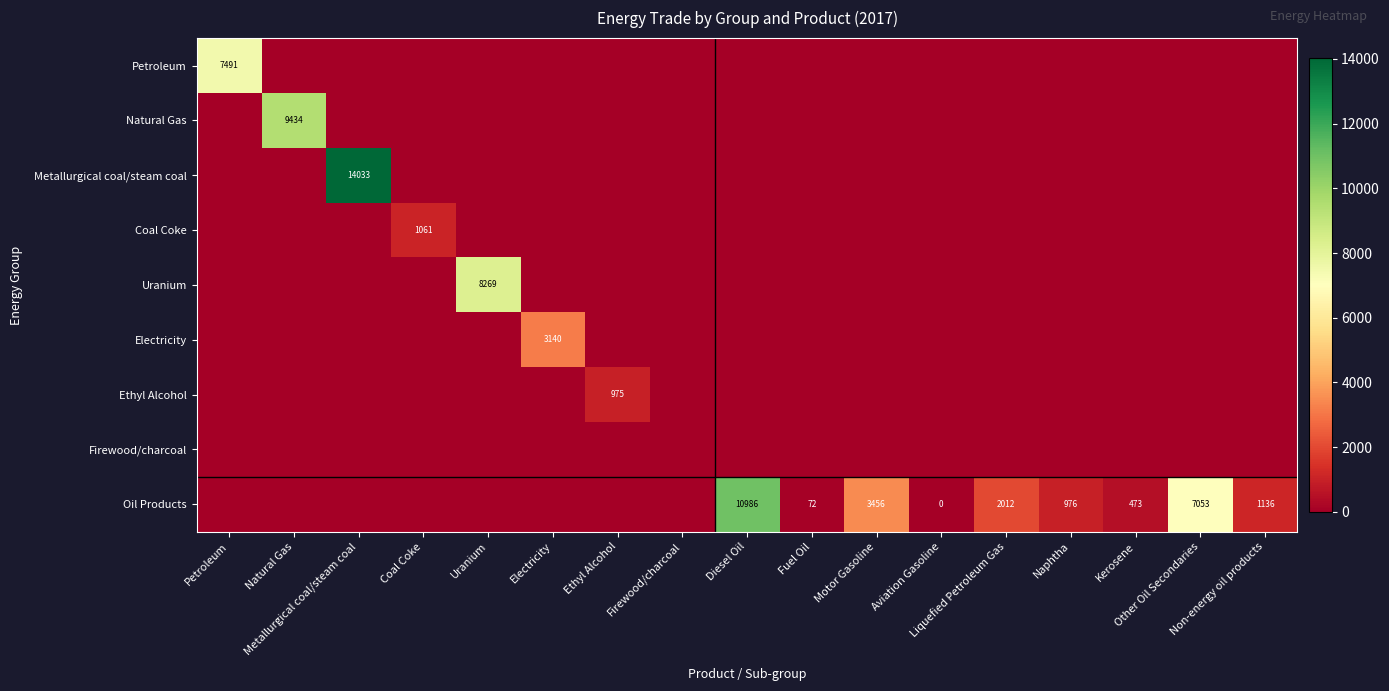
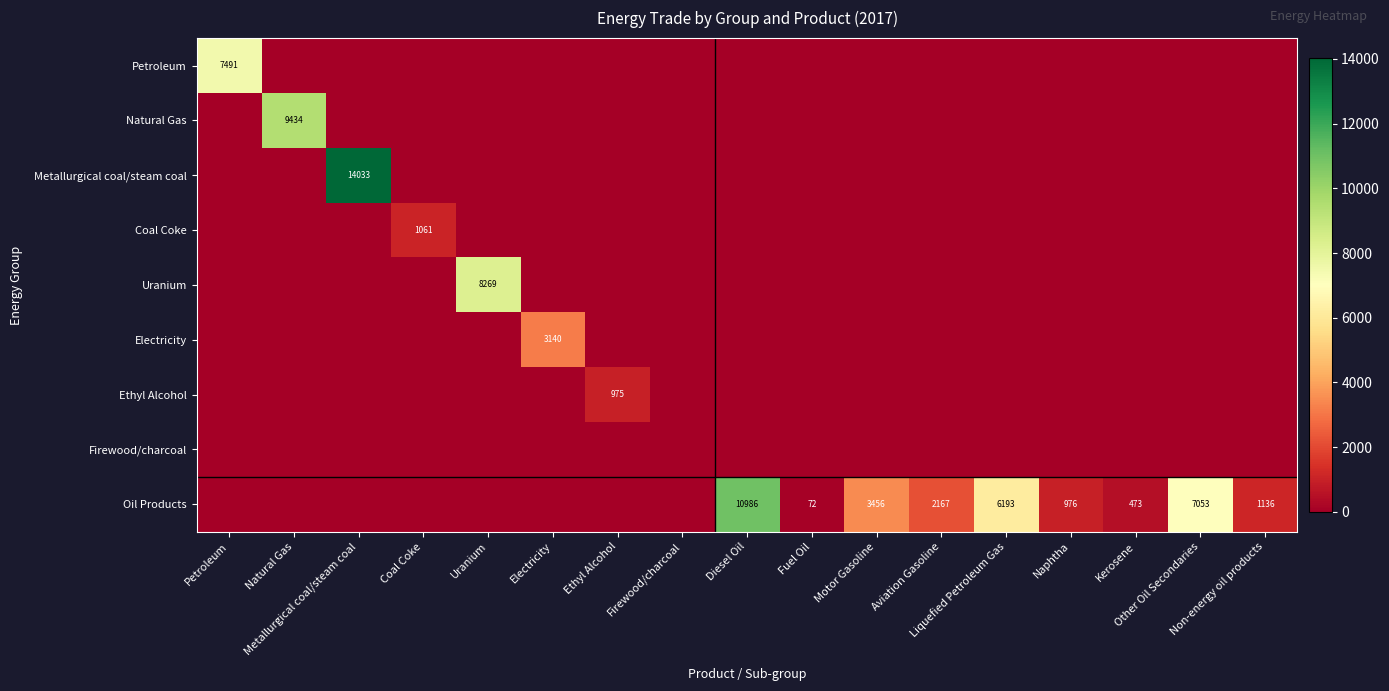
Oil Products, Aviation Gasoline: 0 -> 2167
Oil Products, Liquefied Petroleum Gas: 2012 -> 6193
